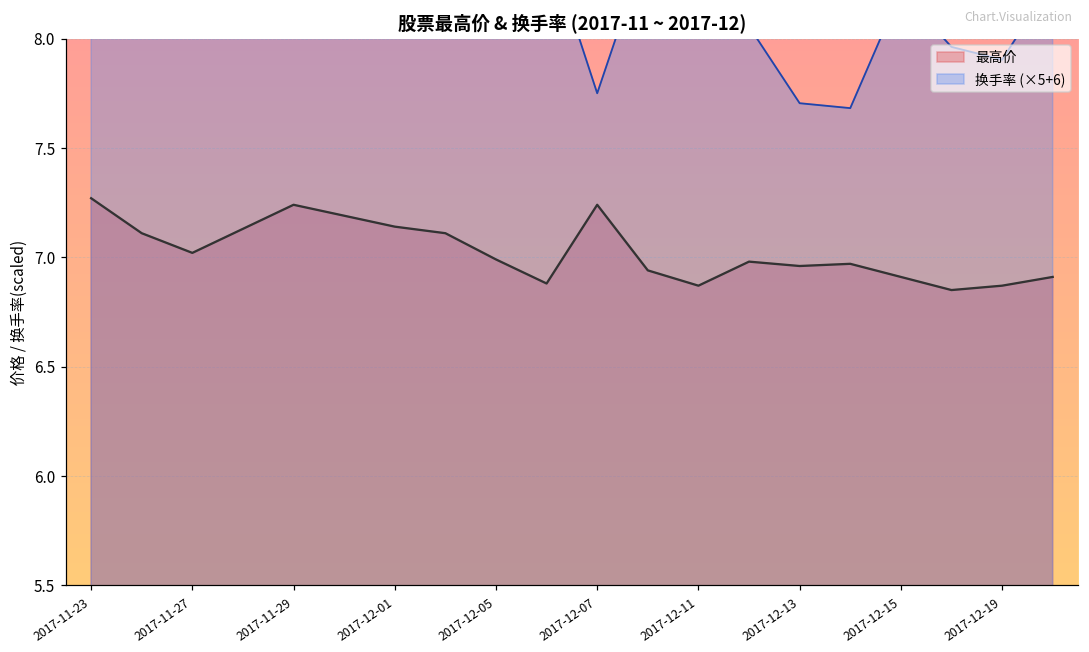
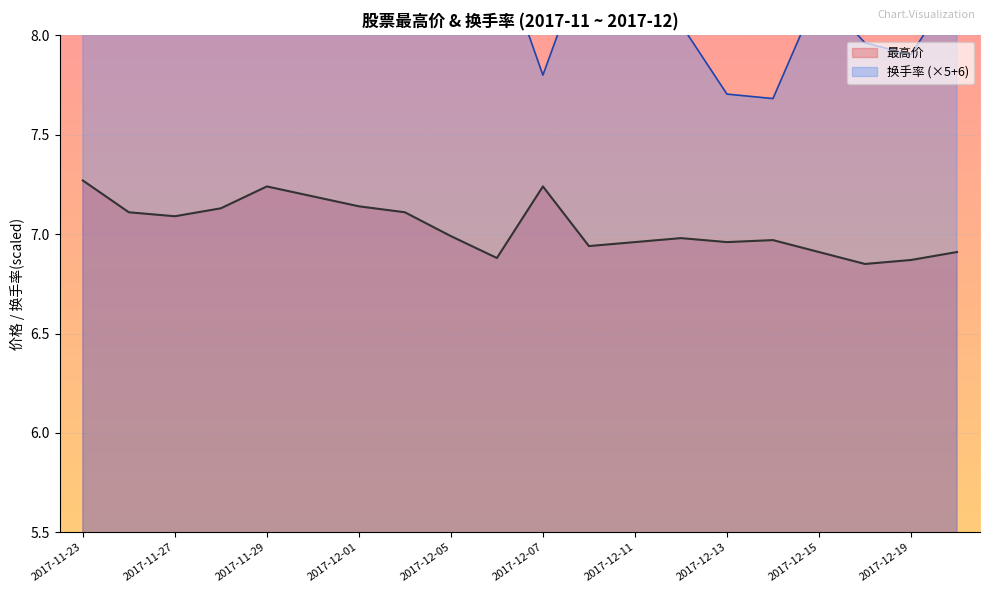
最高价, 2017-11-27: 7.02 -> 7.09
换手率 (×5+6), 2017-12-07: 7.75 -> 7.80
最高价, 2017-12-11: 6.87 -> 6.96
